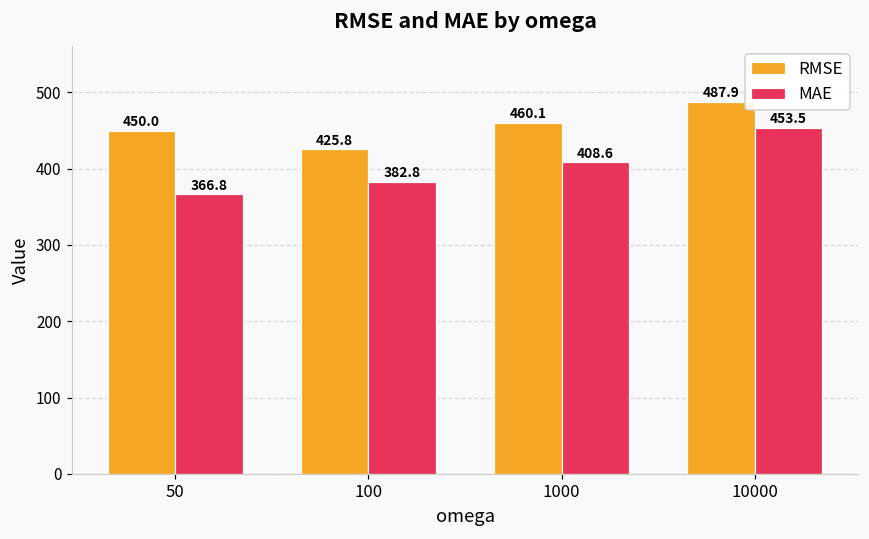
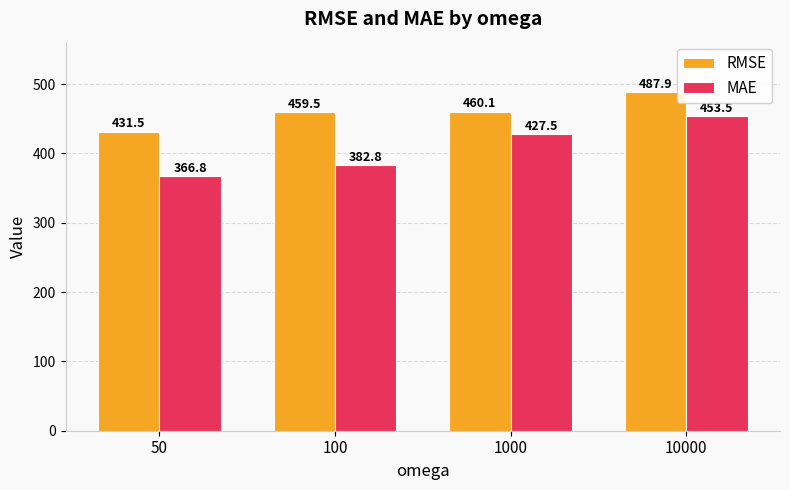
RMSE, 50: 450.0 -> 431.5
RMSE, 100: 425.8 -> 459.5
MAE, 1000: 408.6 -> 427.5
